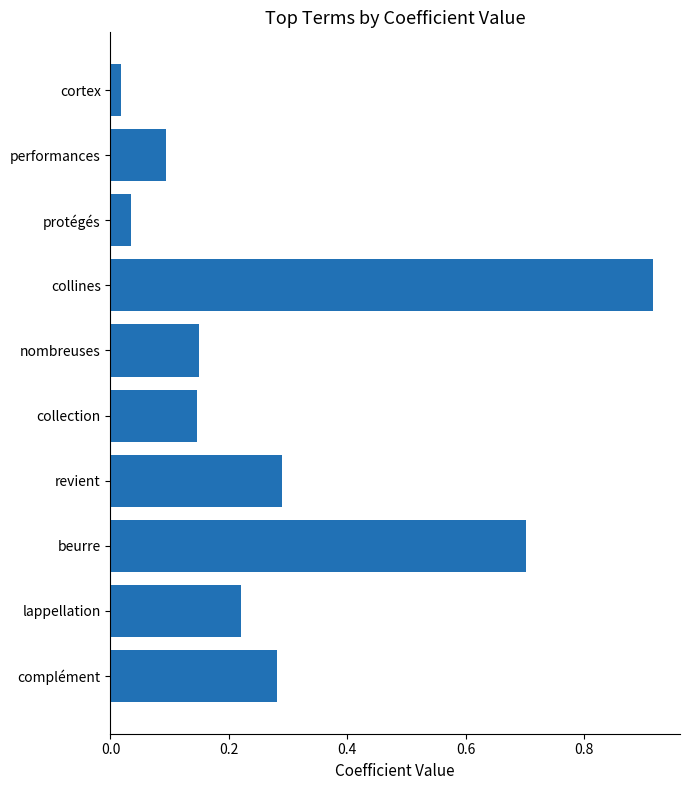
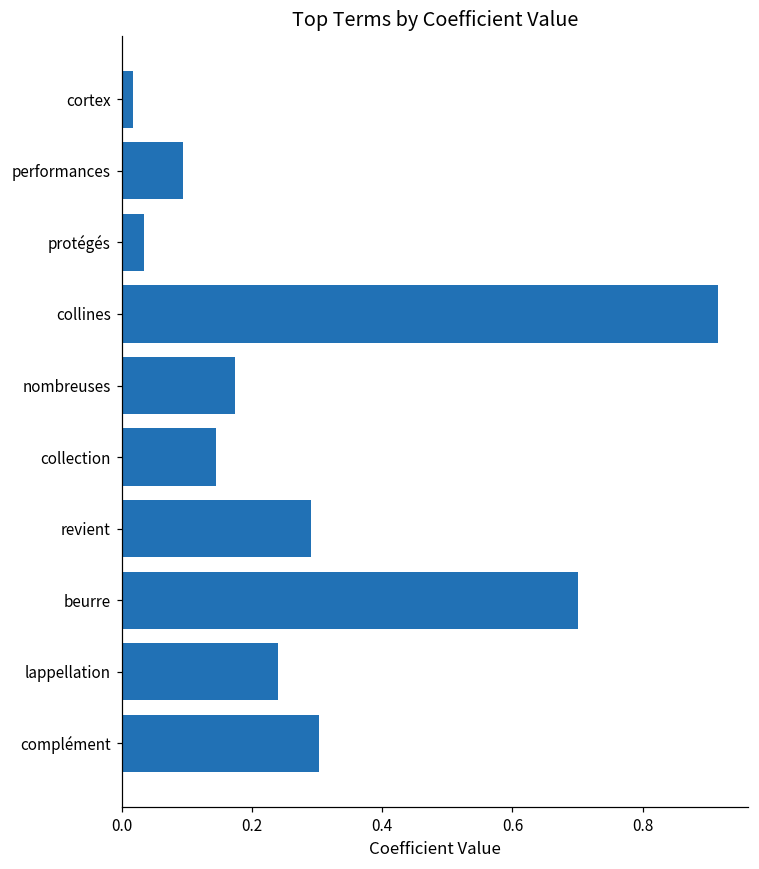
nombreuses: 0.15 -> 0.17
lappellation: 0.22 -> 0.24
complément: 0.28 -> 0.30
